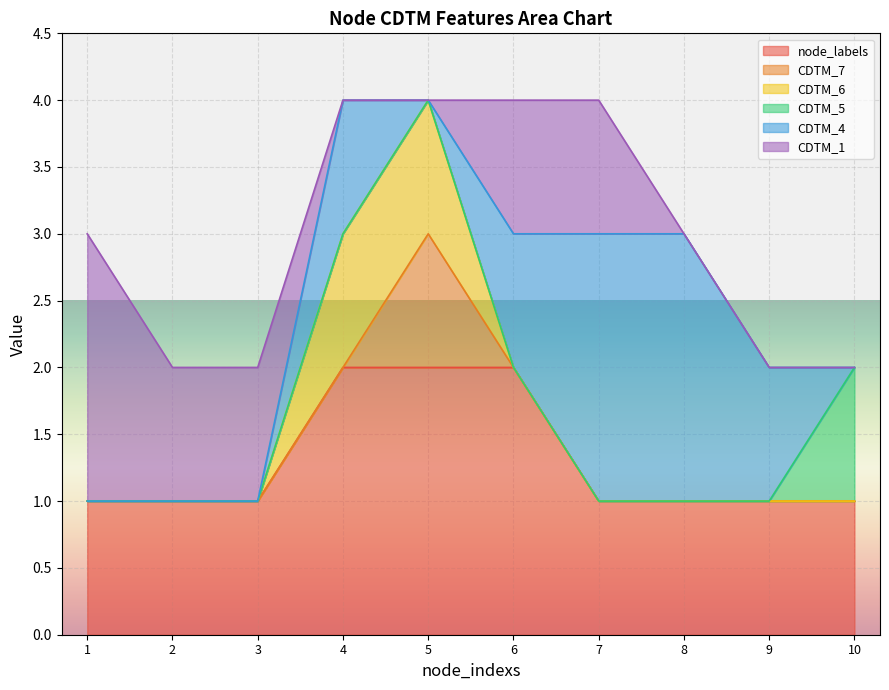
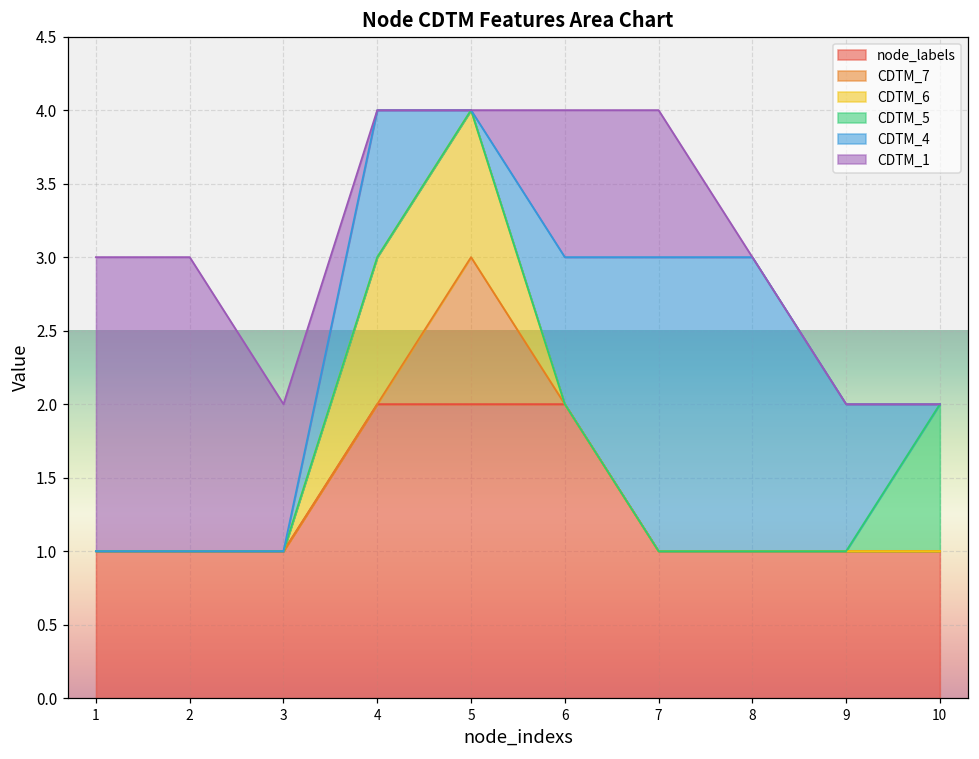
CDTM_1, 2: 1 -> 2
